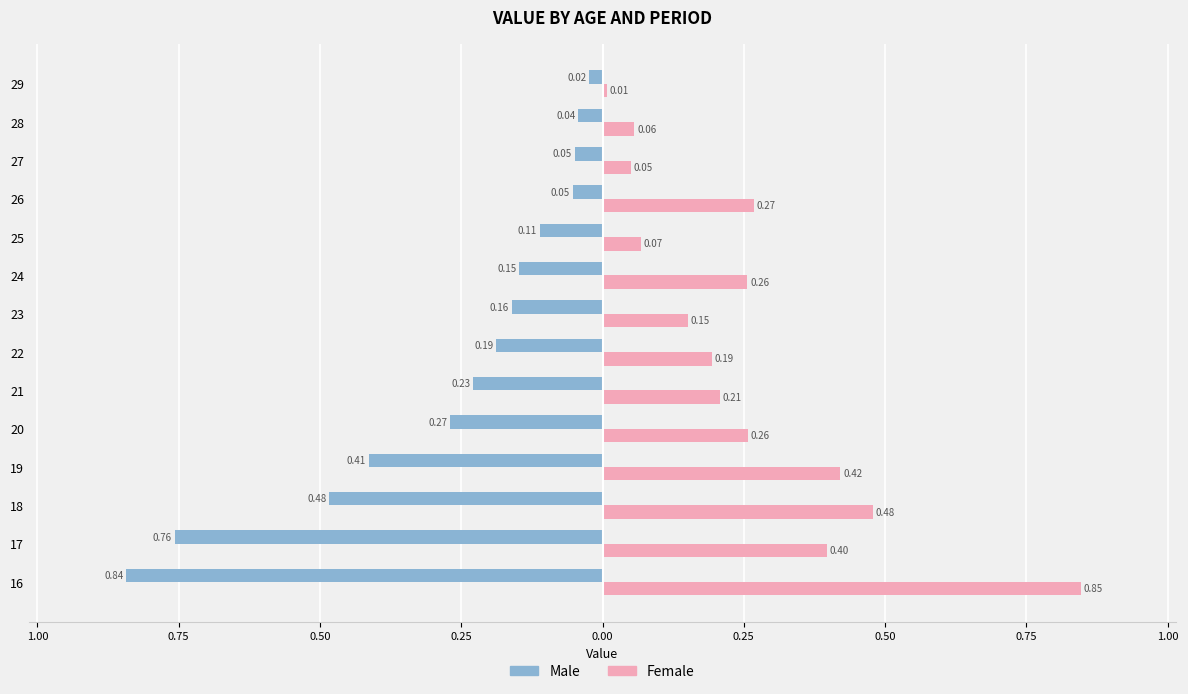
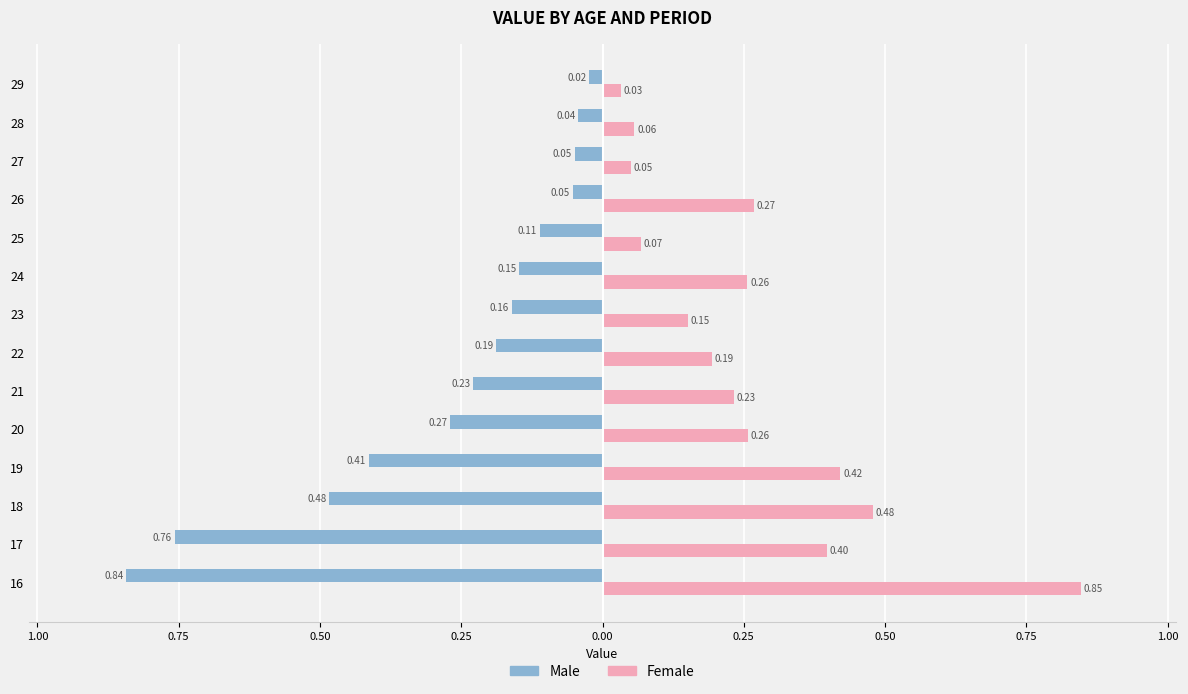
Female, 29: 0.01 -> 0.03
Female, 21: 0.21 -> 0.23
